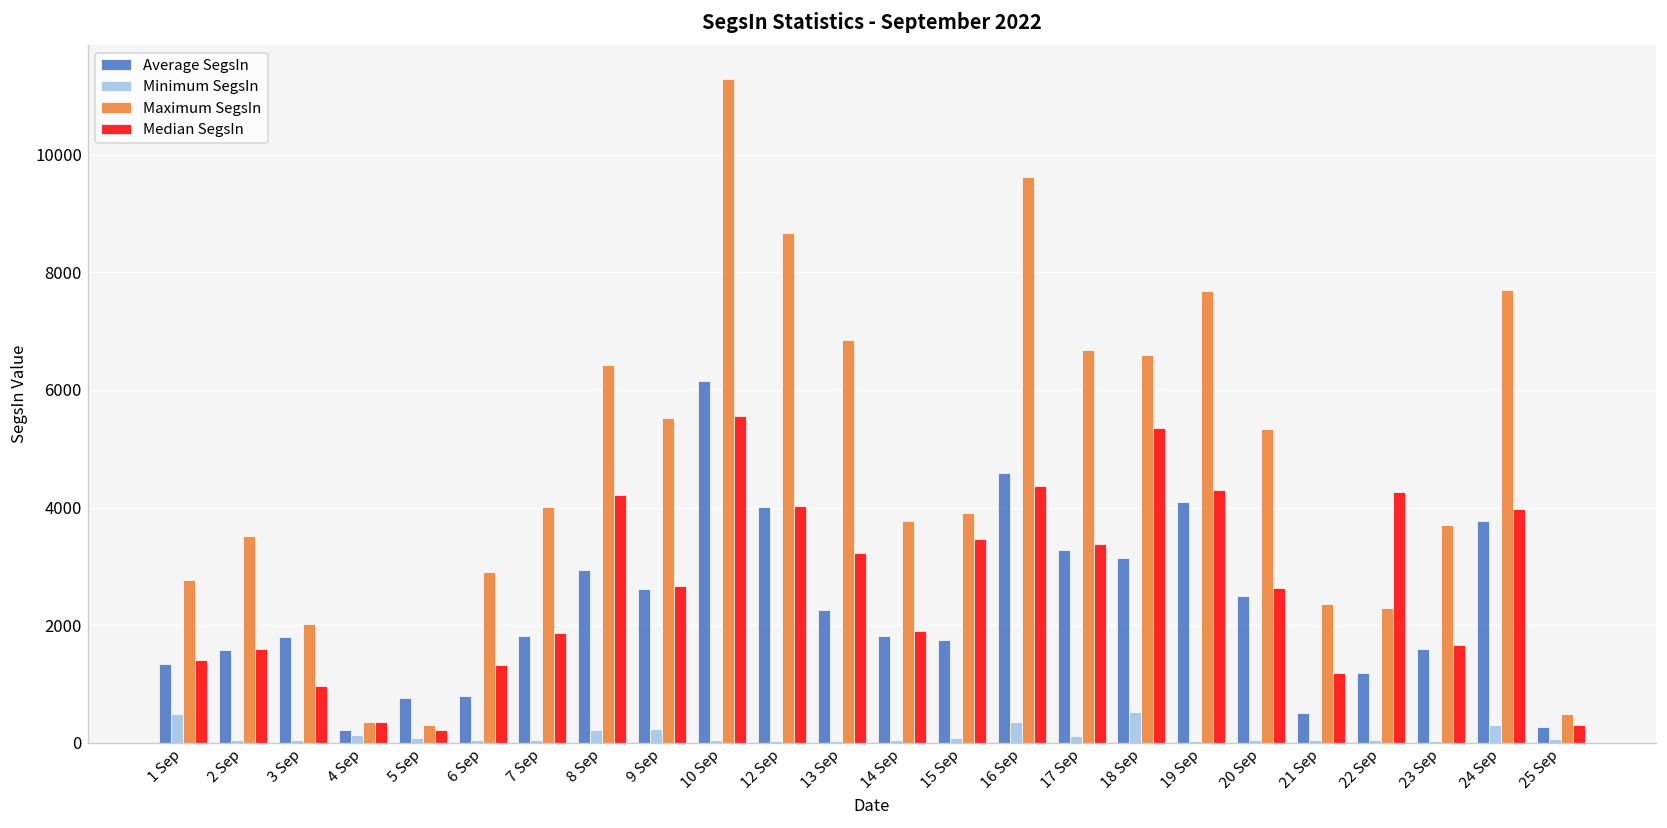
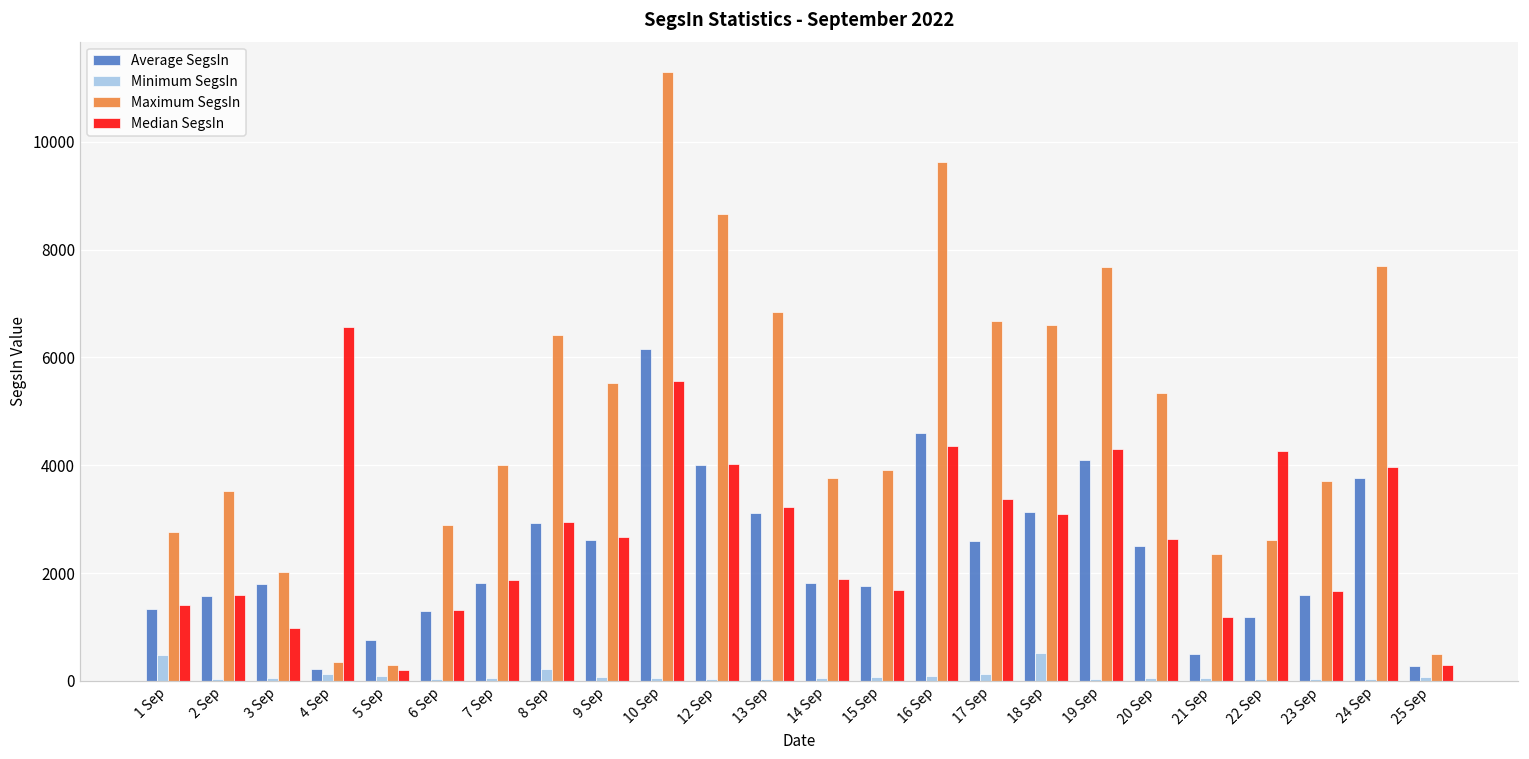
Median SegsIn, 4 Sep: 300 -> 6600
Average SegsIn, 6 Sep: 800 -> 1300
Median SegsIn, 8 Sep: 4200 -> 3000
Minimum SegsIn, 9 Sep: 200 -> 100
Average SegsIn, 13 Sep: 2300 -> 3100
Median SegsIn, 15 Sep: 3500 -> 1700
Minimum SegsIn, 16 Sep: 400 -> 100
Average SegsIn, 17 Sep: 3300 -> 2600
Median SegsIn, 18 Sep: 5400 -> 3100
Maximum SegsIn, 22 Sep: 2300 -> 2600
Minimum SegsIn, 24 Sep: 300 -> 0
